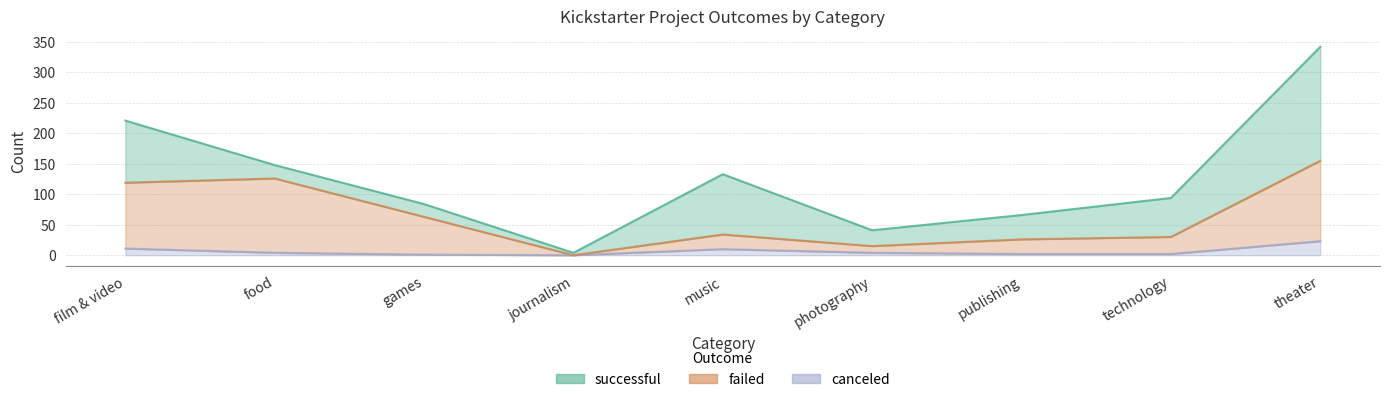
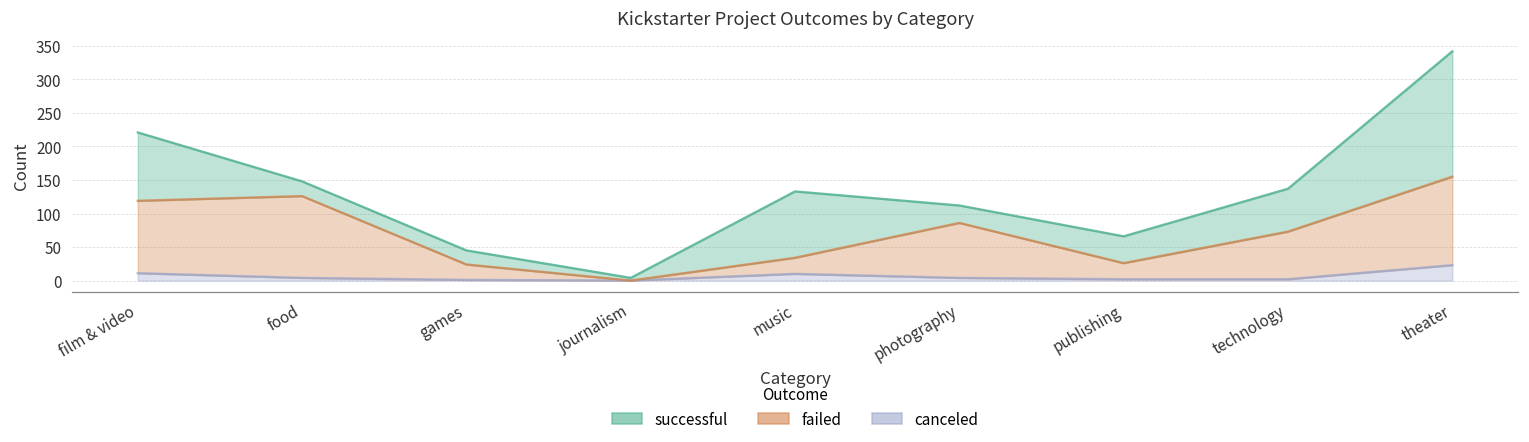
failed, games: 60 -> 20
failed, photography: 10 -> 80
failed, technology: 30 -> 70
